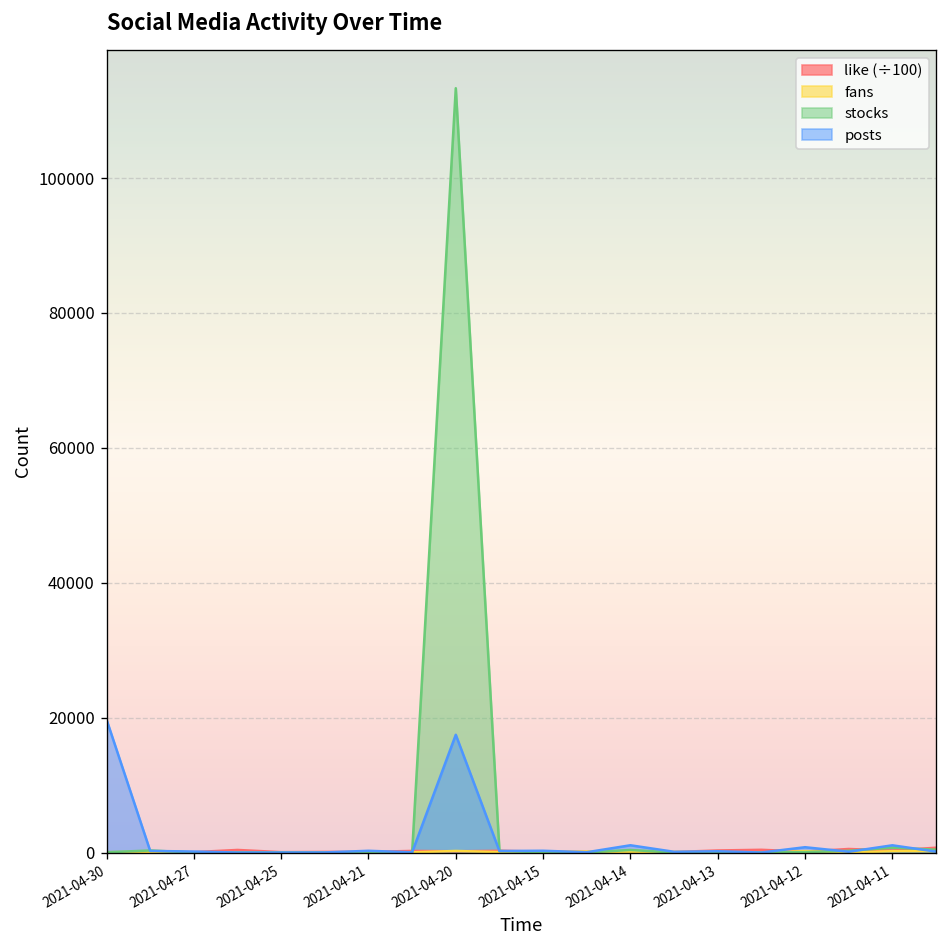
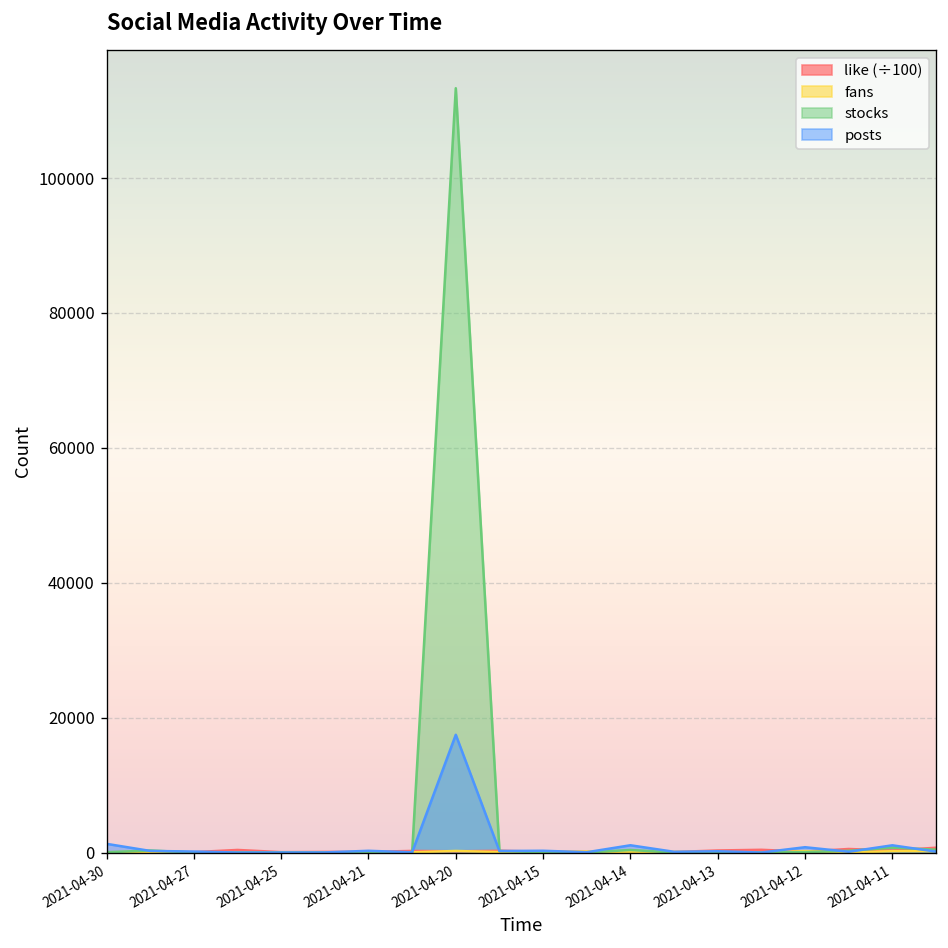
posts, 2021-04-30: 20000 -> 1000
